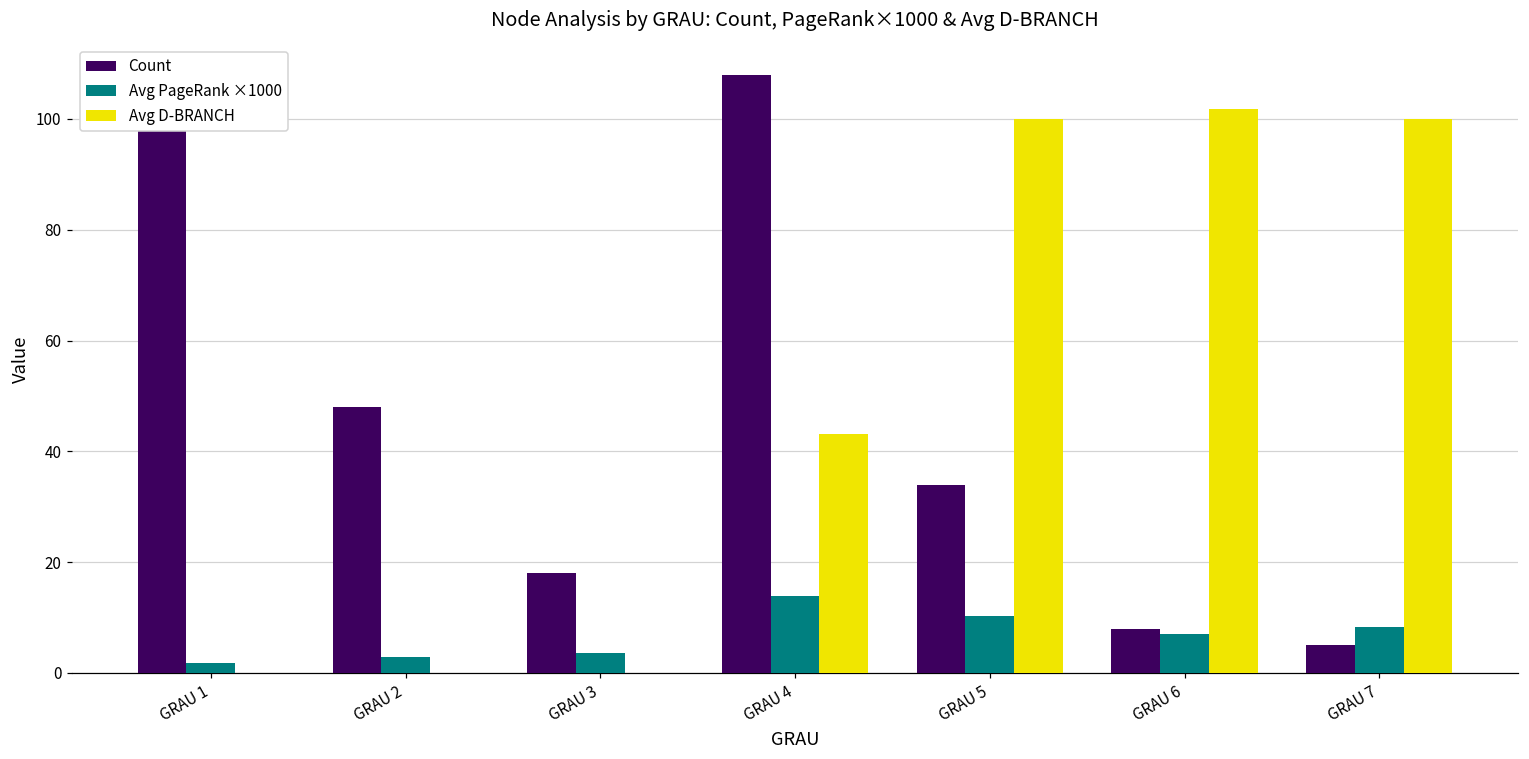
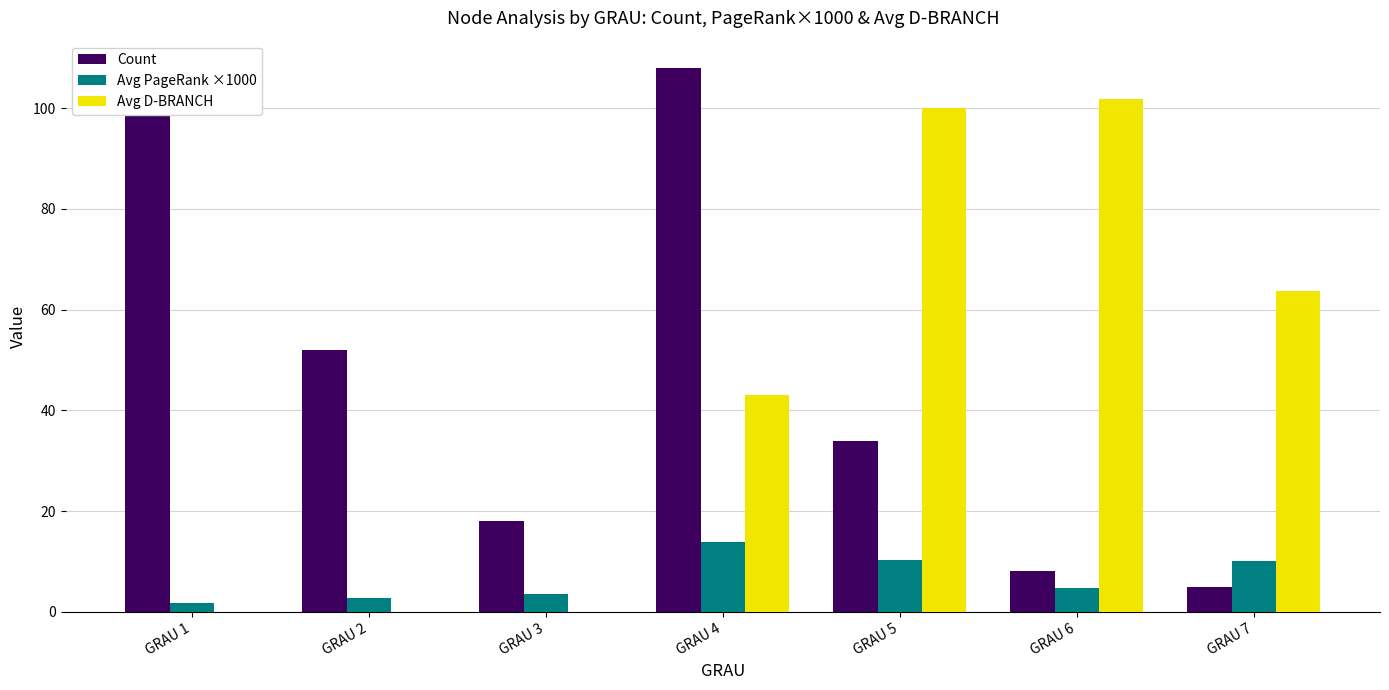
Count, GRAU 2: 48 -> 52
Avg PageRank ×1000, GRAU 6: 7 -> 5
Avg PageRank ×1000, GRAU 7: 8 -> 10
Avg D-BRANCH, GRAU 7: 100 -> 64
